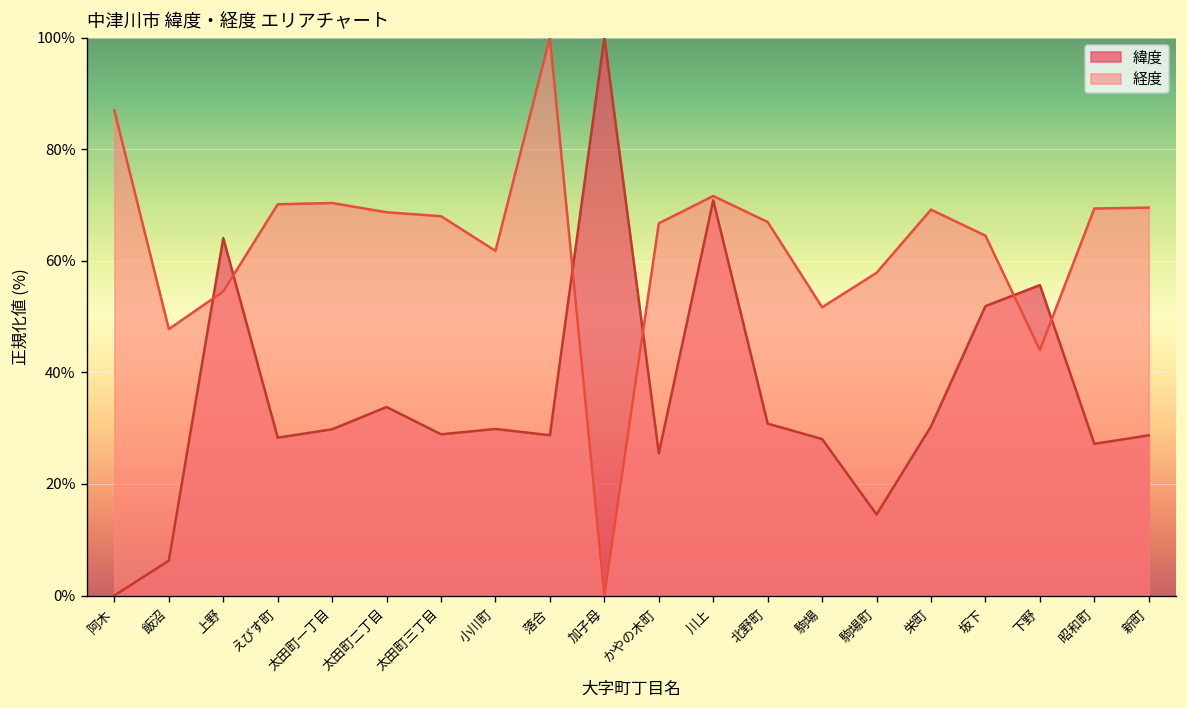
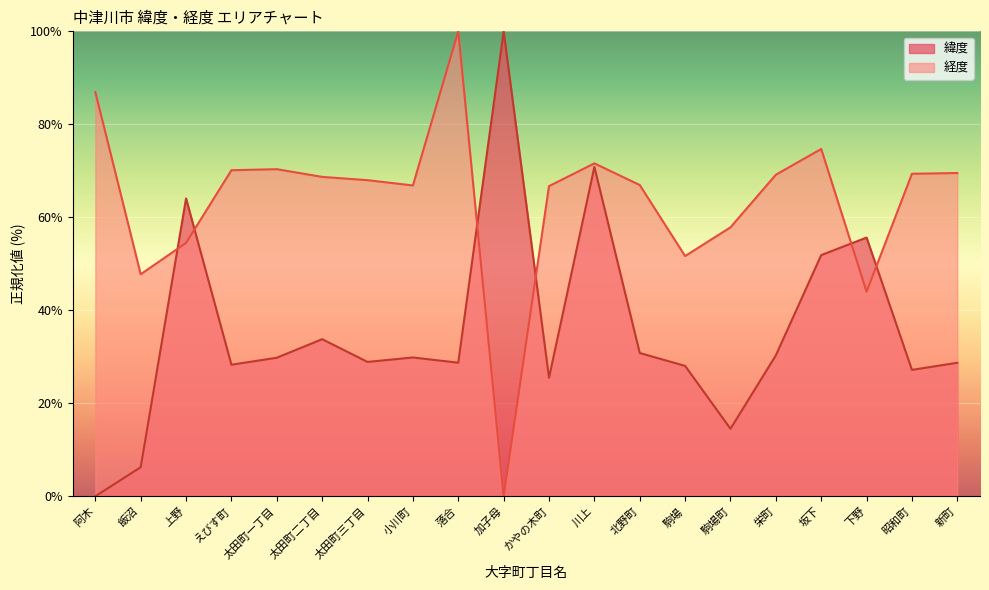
経度, 小川町: 62% -> 67%
経度, 坂下: 65% -> 75%
